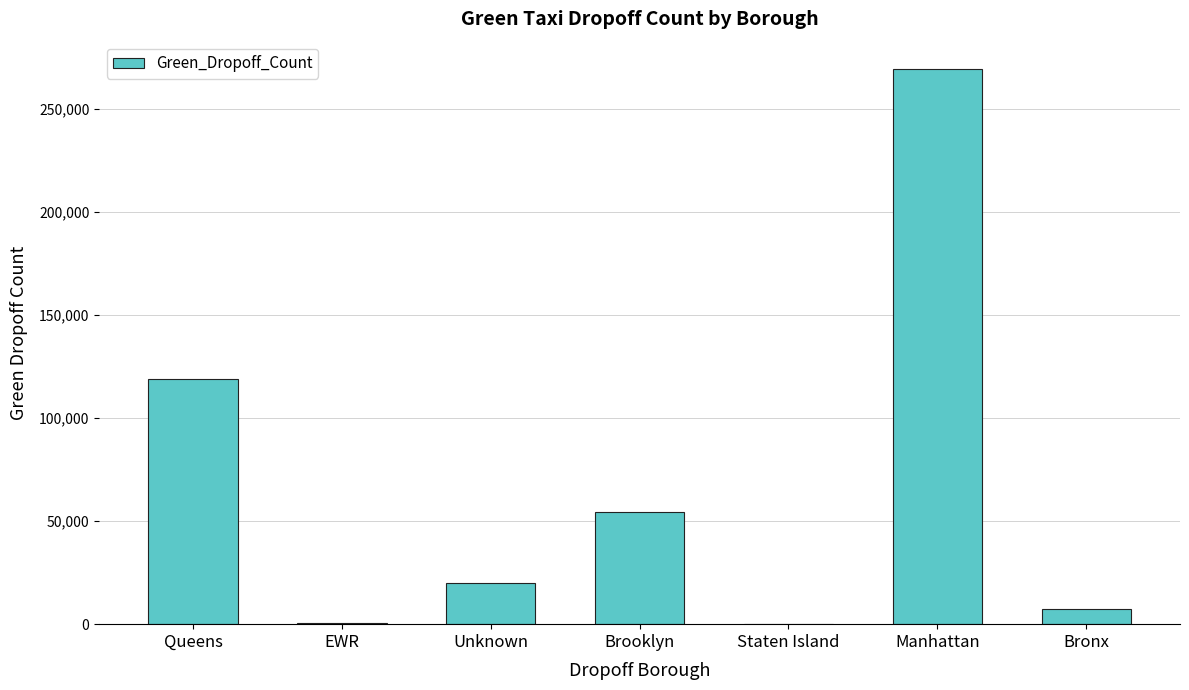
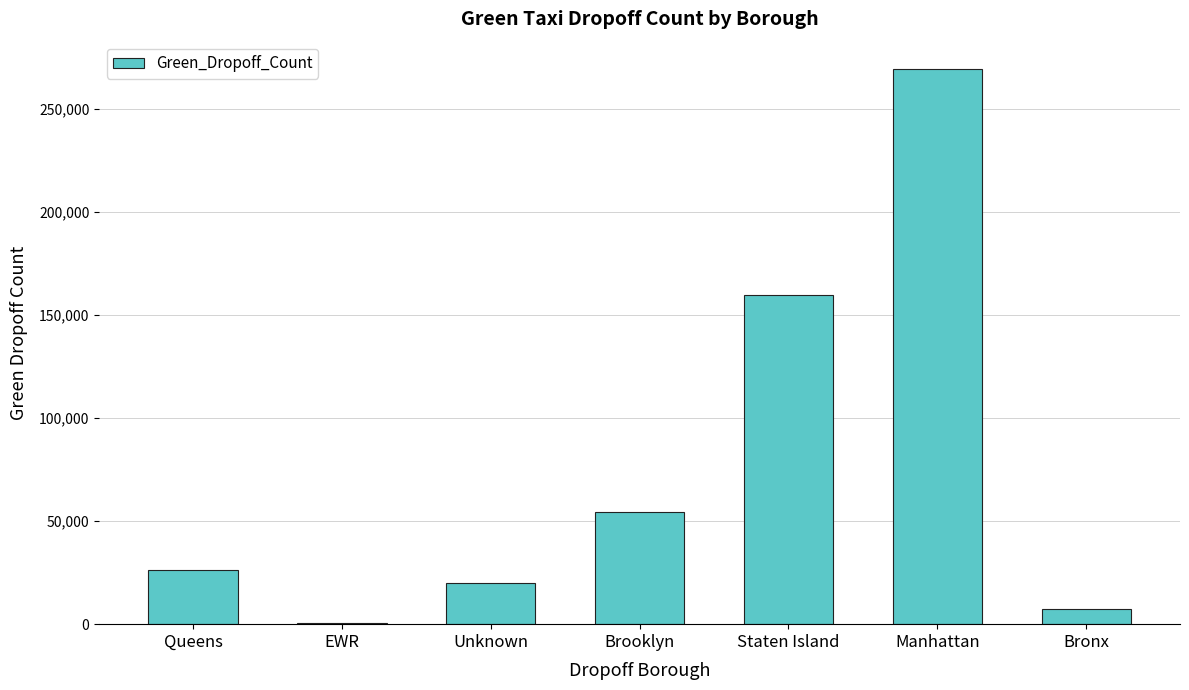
Queens: 119,000 -> 26,000
Staten Island: 0 -> 160,000
